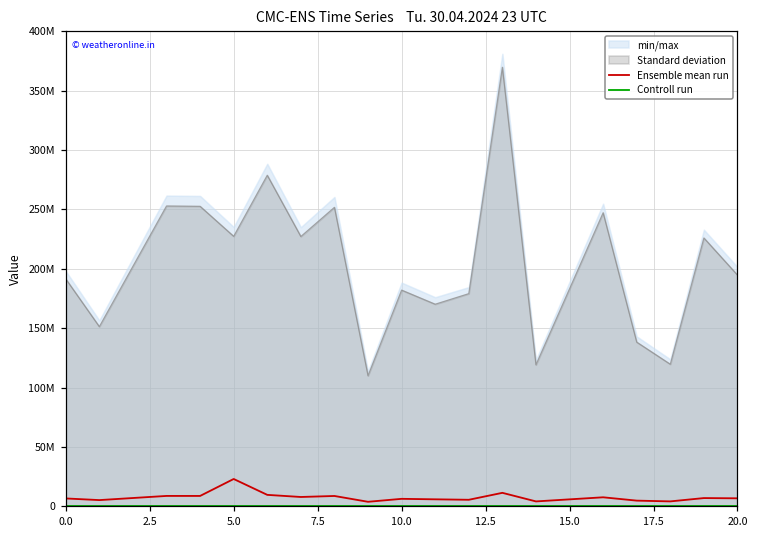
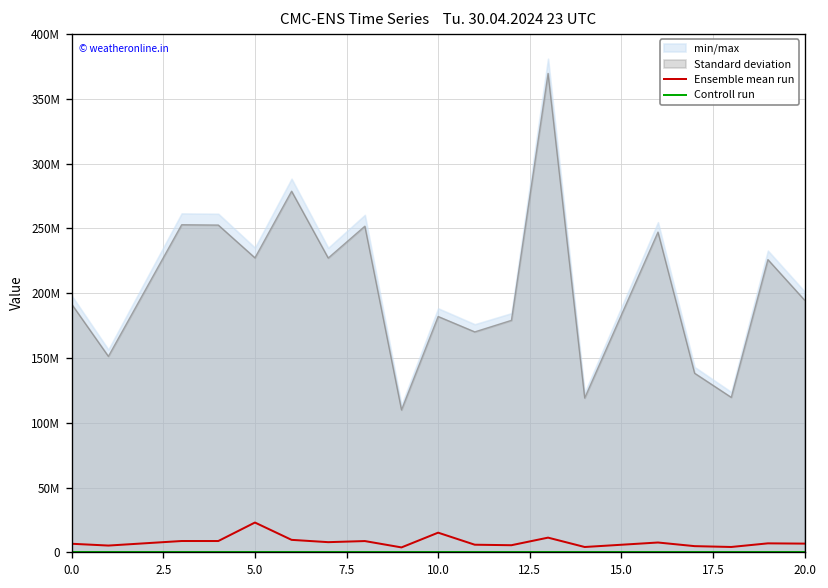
Ensemble mean run, 10.0: 6000000 -> 15000000
